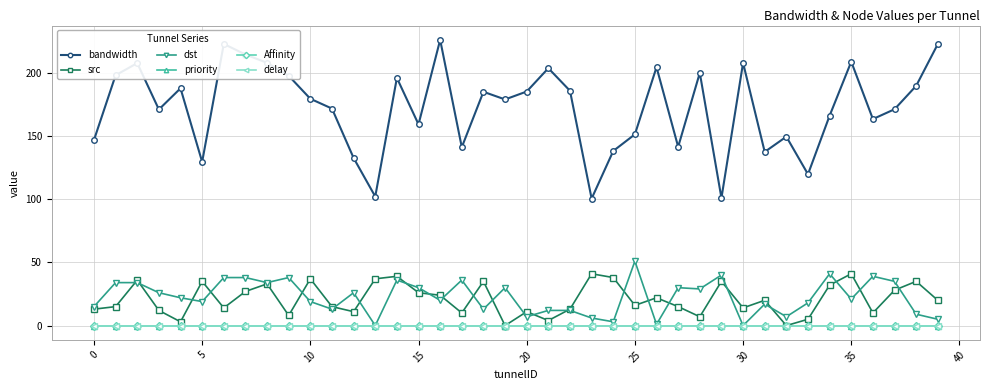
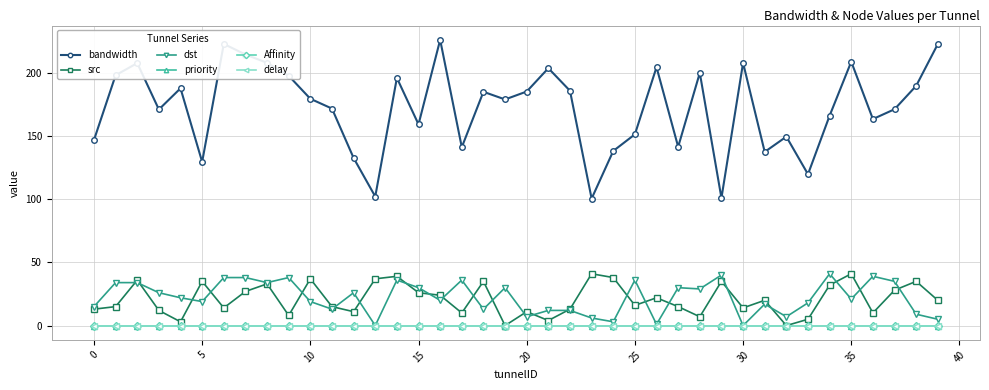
dst, 25: 51 -> 36
